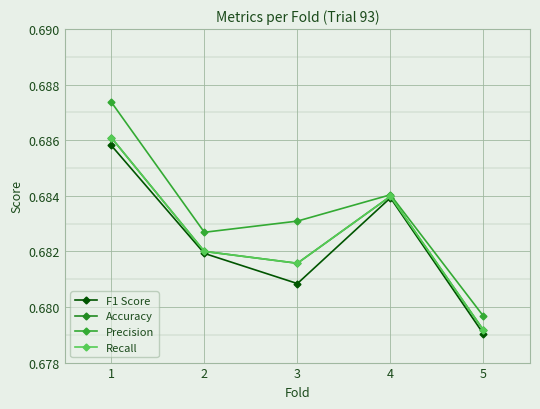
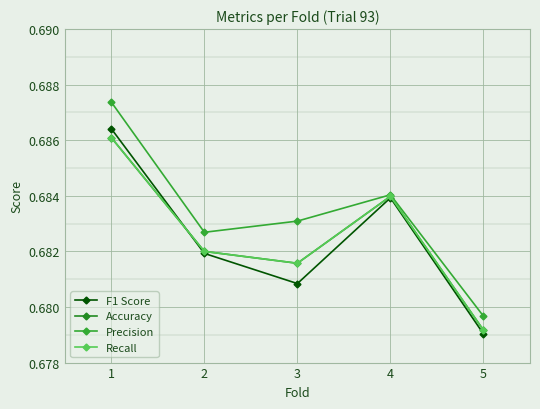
F1 Score, 1: 0.6858 -> 0.6864
